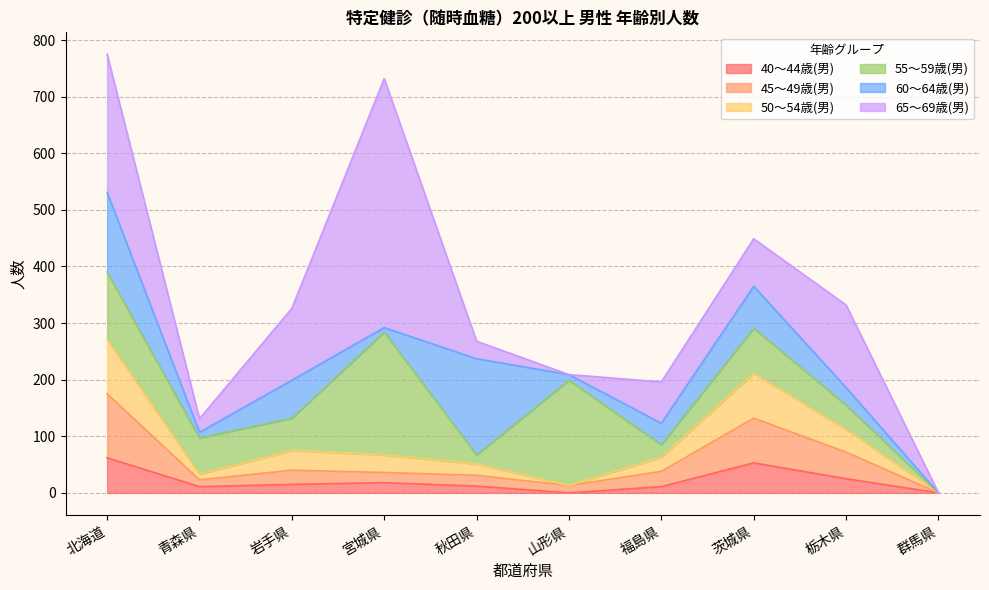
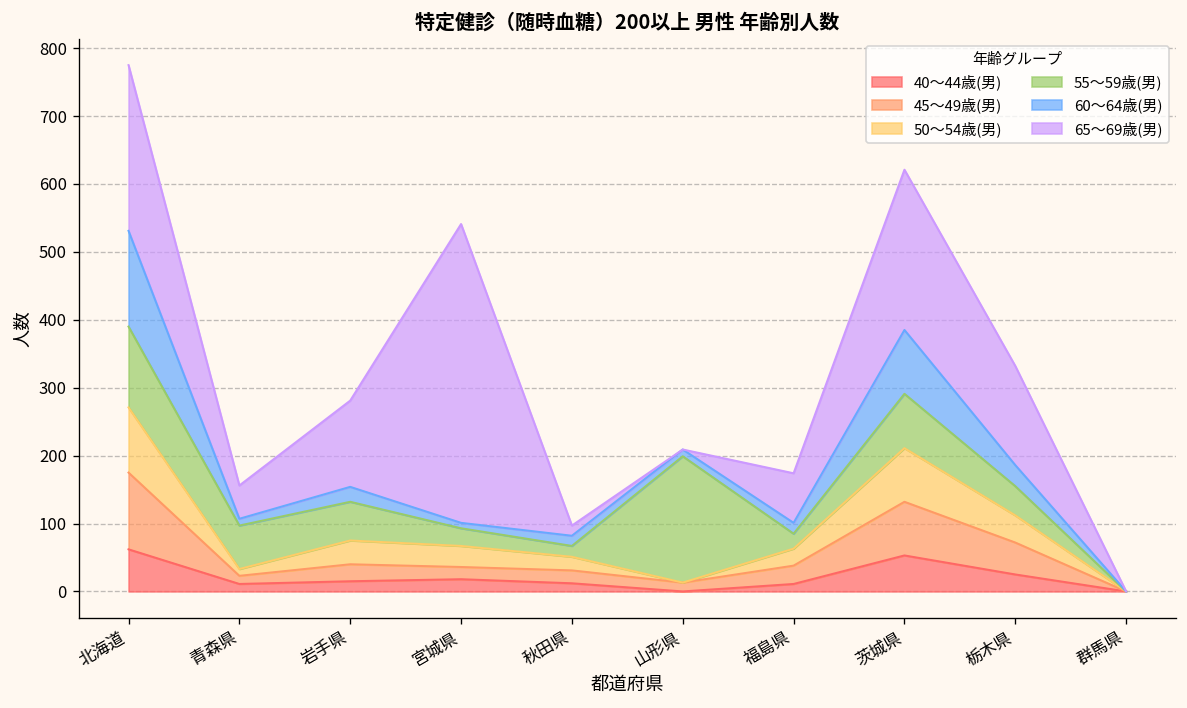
65～69歳(男), 青森県: 20 -> 50
60～64歳(男), 岩手県: 70 -> 20
55～59歳(男), 宮城県: 220 -> 30
60～64歳(男), 秋田県: 170 -> 20
65～69歳(男), 秋田県: 30 -> 20
60～64歳(男), 福島県: 40 -> 20
60～64歳(男), 茨城県: 70 -> 90
65～69歳(男), 茨城県: 80 -> 240
